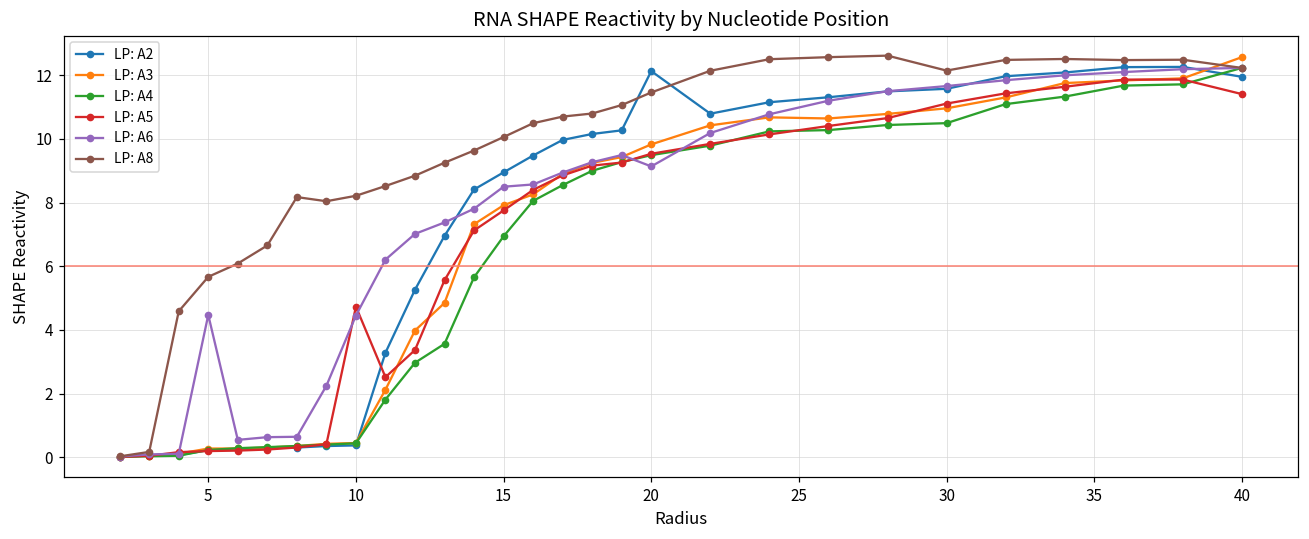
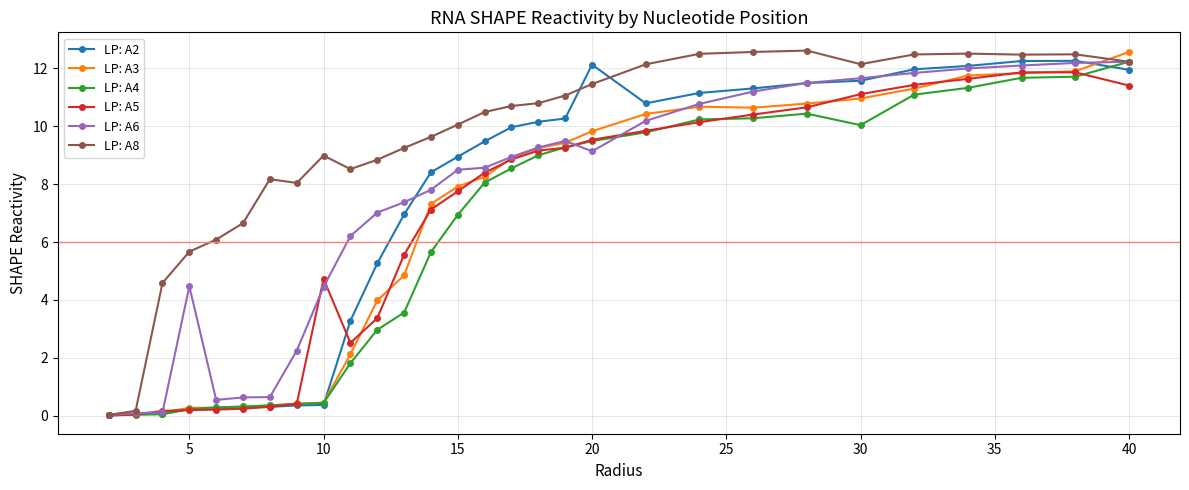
LP: A8, 10: 8.2 -> 9.0
LP: A4, 30: 10.5 -> 10.0
